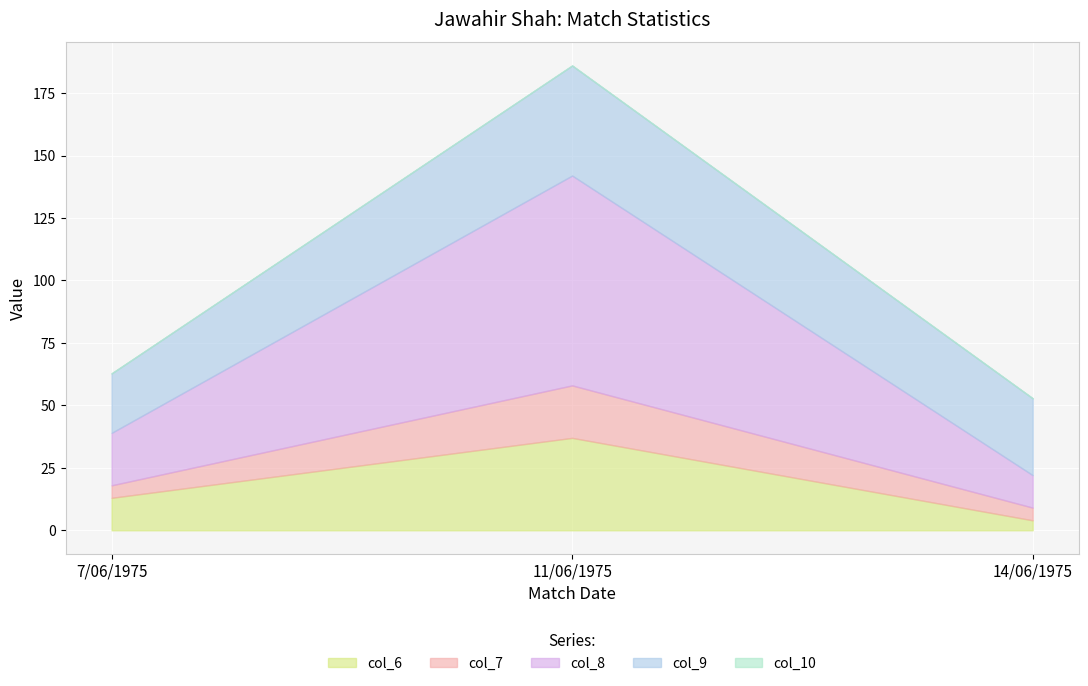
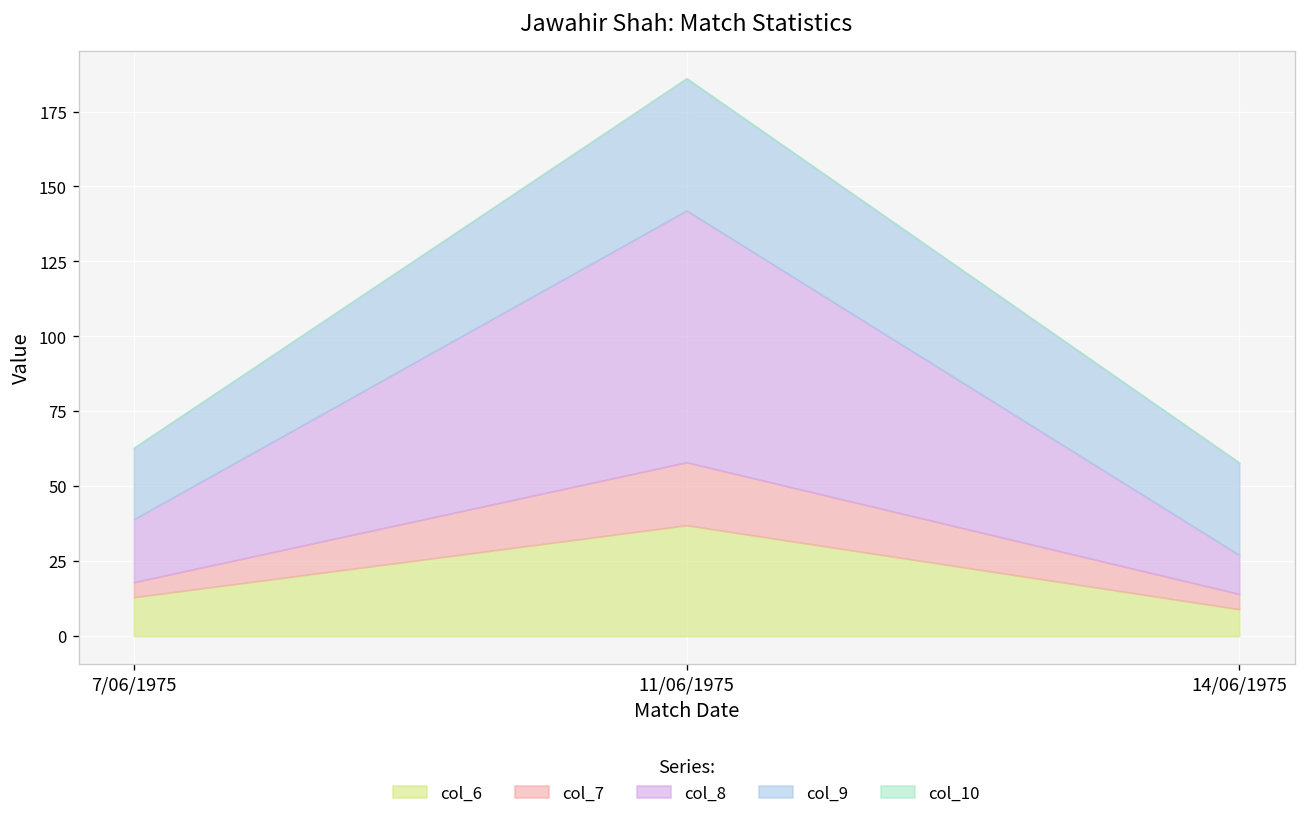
col_6, 14/06/1975: 4 -> 9
